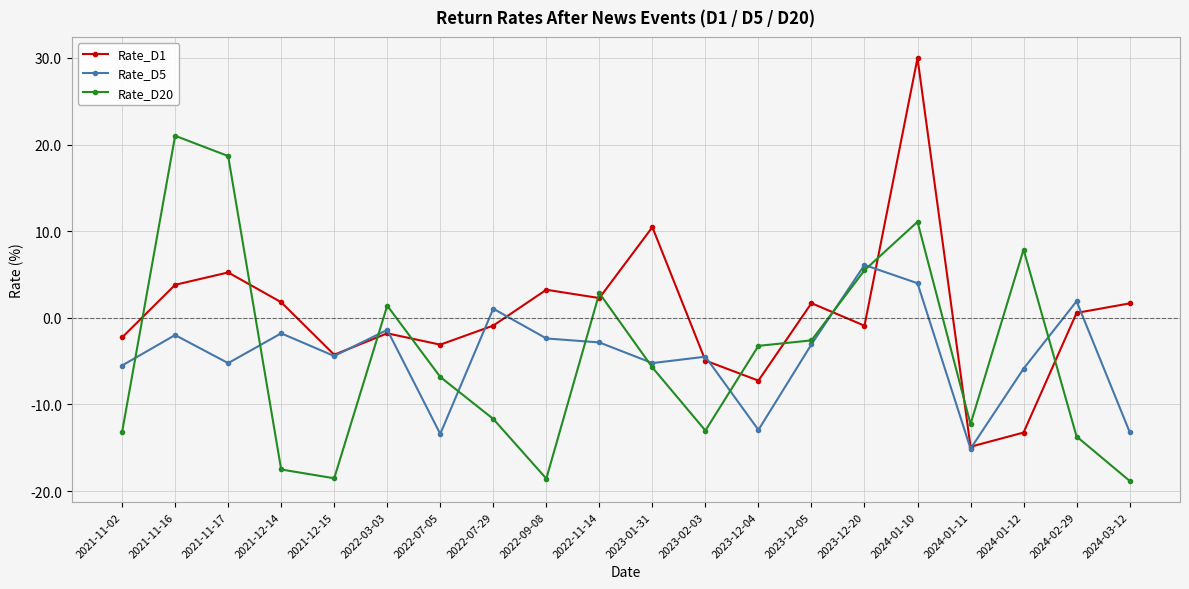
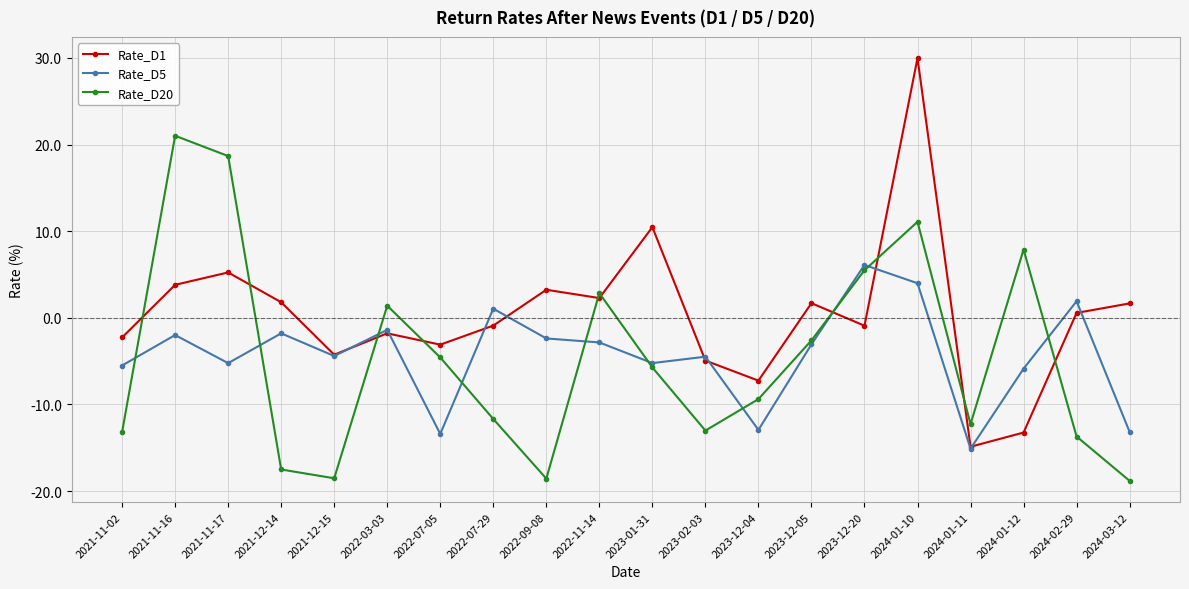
Rate_D20, 2022-07-05: -7 -> -5
Rate_D20, 2023-12-04: -3 -> -9
